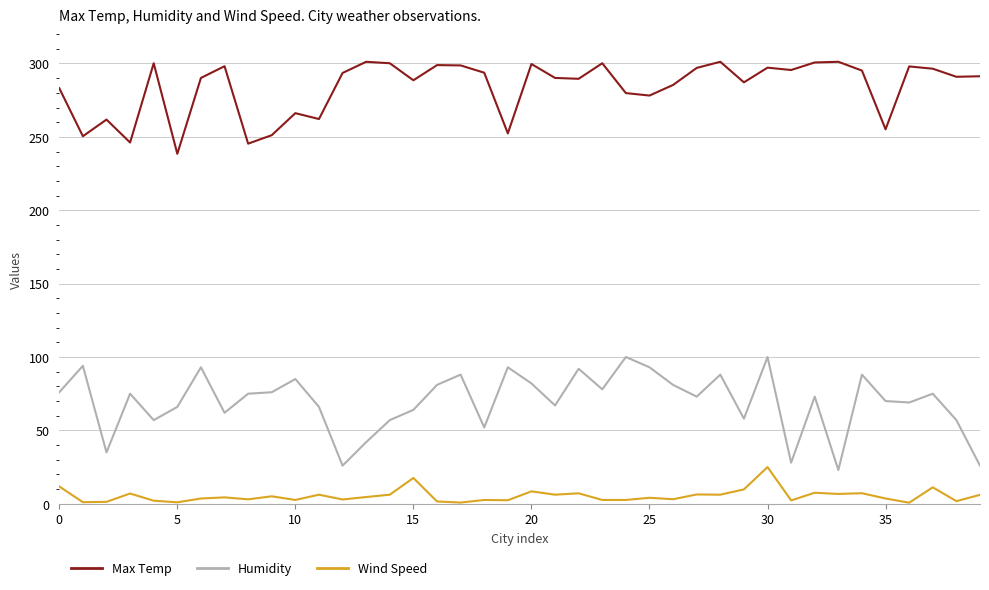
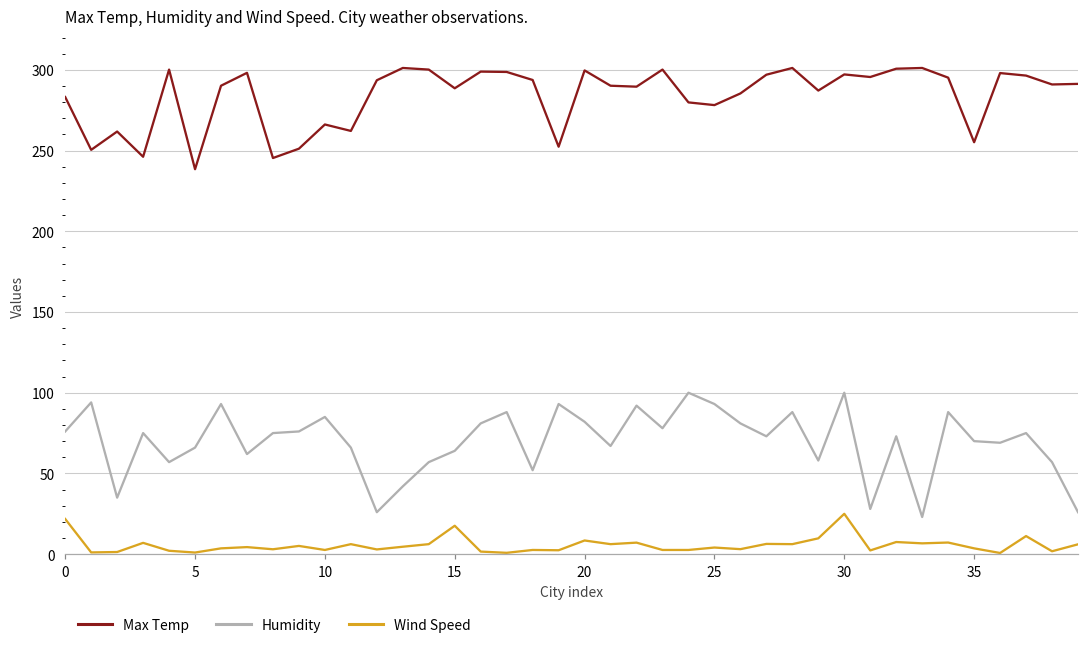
Wind Speed, 0: 12 -> 22
